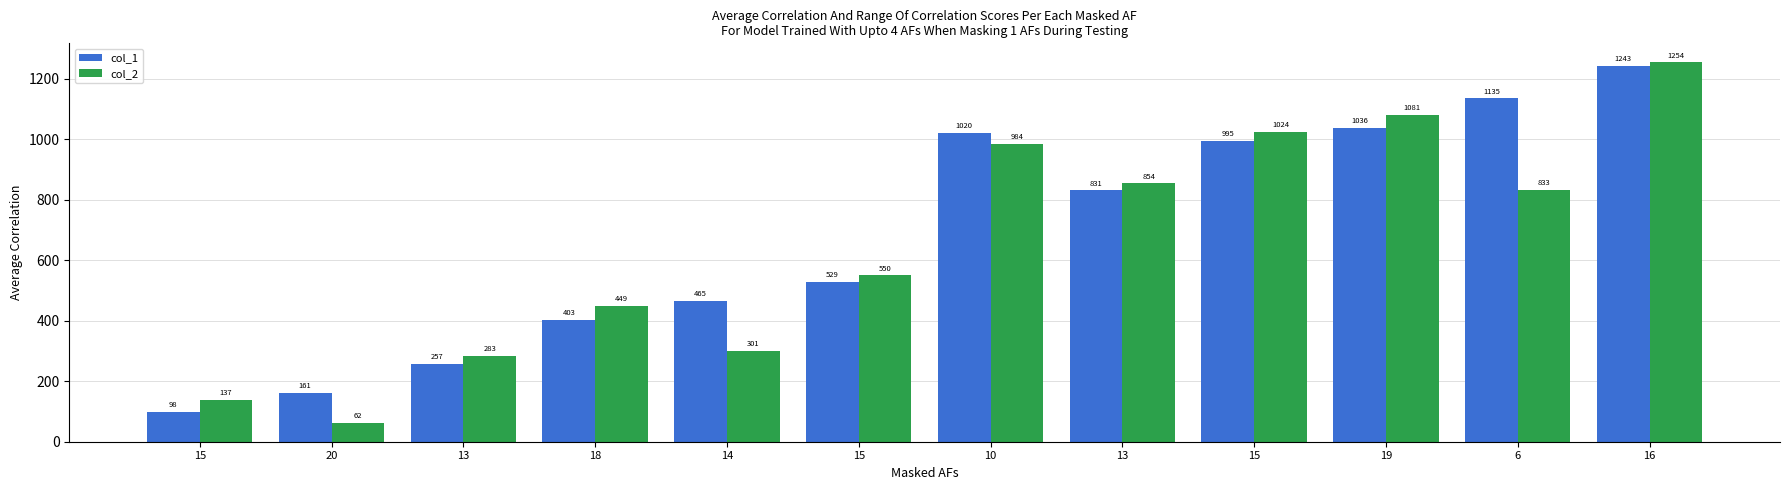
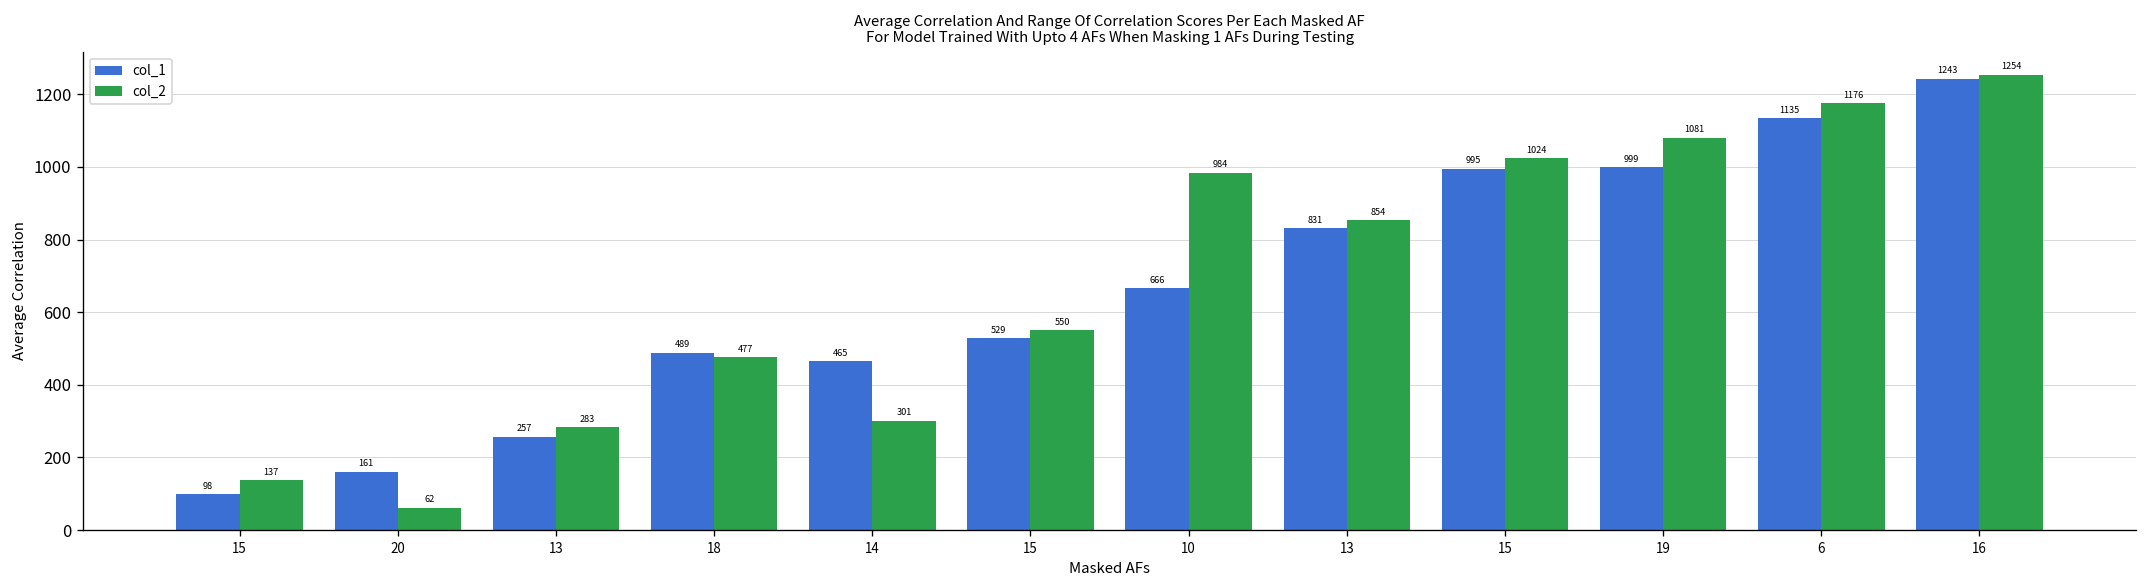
col_1, 18: 403 -> 489
col_2, 18: 449 -> 477
col_1, 10: 1020 -> 666
col_1, 19: 1036 -> 999
col_2, 6: 833 -> 1176
